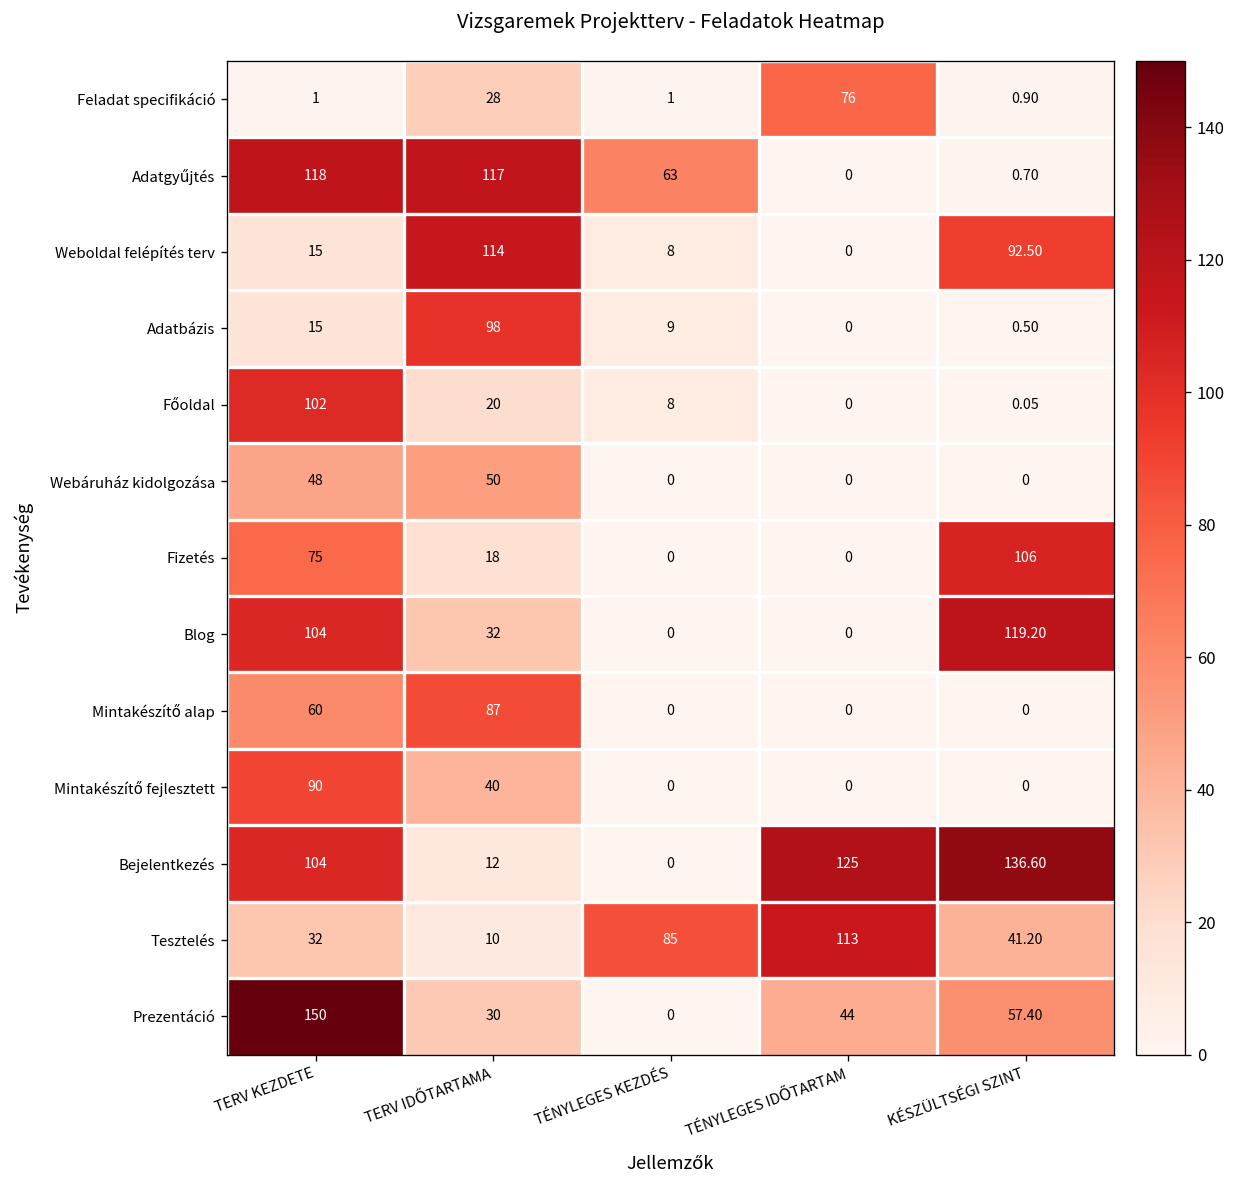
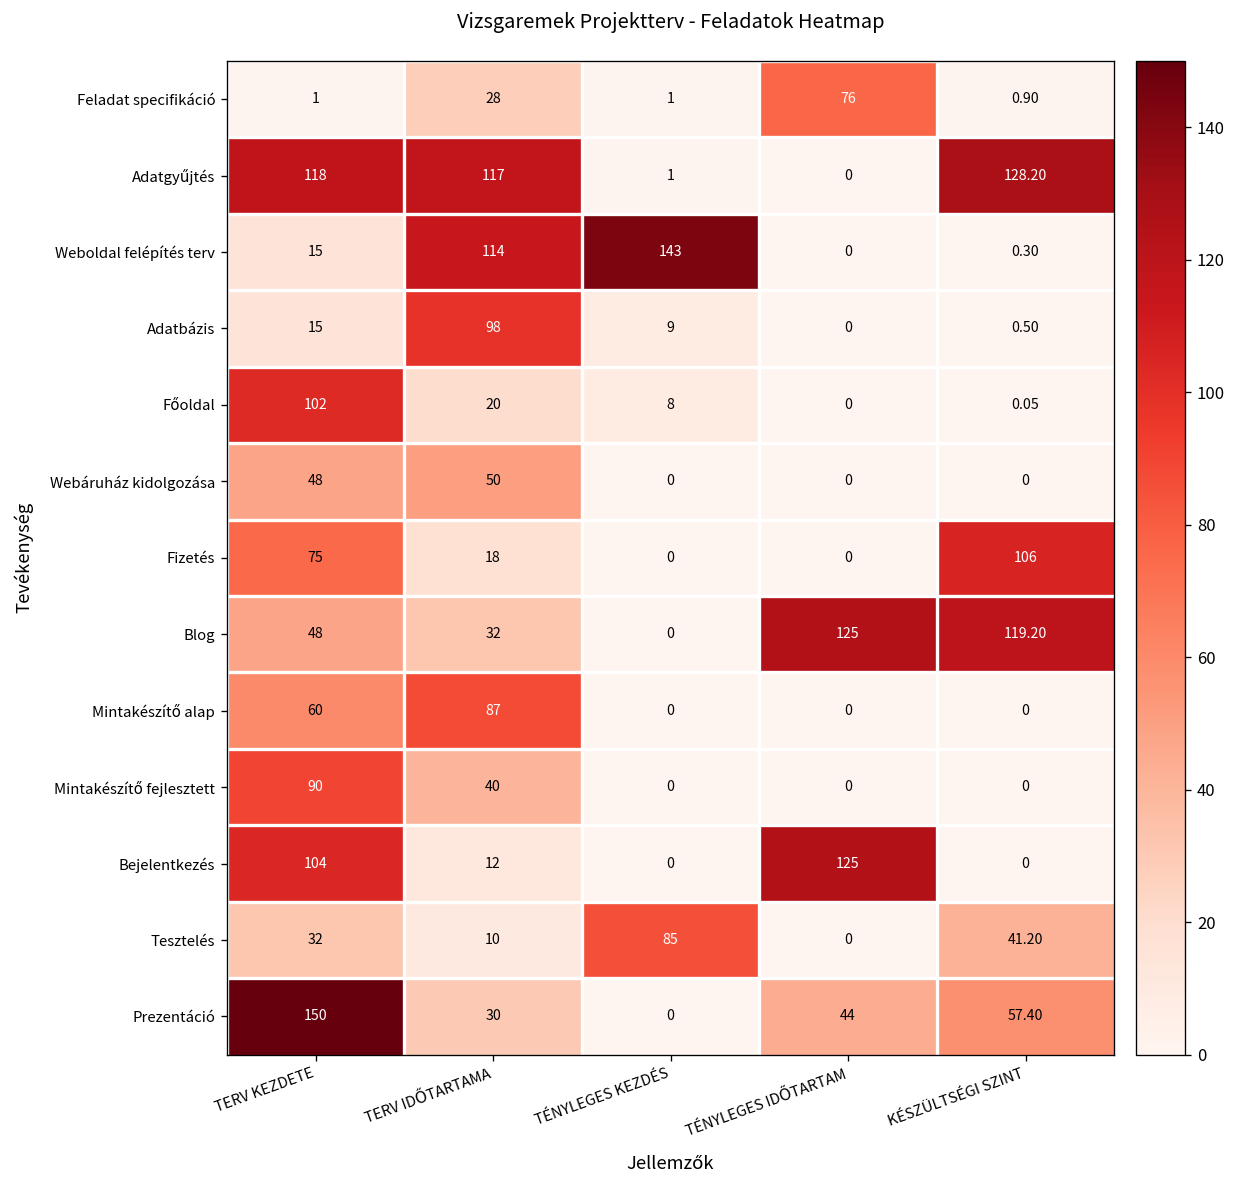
Adatgyűjtés, TÉNYLEGES KEZDÉS: 63 -> 1
Adatgyűjtés, KÉSZÜLTSÉGI SZINT: 0.70 -> 128.20
Weboldal felépítés terv, TÉNYLEGES KEZDÉS: 8 -> 143
Weboldal felépítés terv, KÉSZÜLTSÉGI SZINT: 92.50 -> 0.30
Blog, TERV KEZDETE: 104 -> 48
Blog, TÉNYLEGES IDŐTARTAM: 0 -> 125
Bejelentkezés, KÉSZÜLTSÉGI SZINT: 136.60 -> 0
Tesztelés, TÉNYLEGES IDŐTARTAM: 113 -> 0
